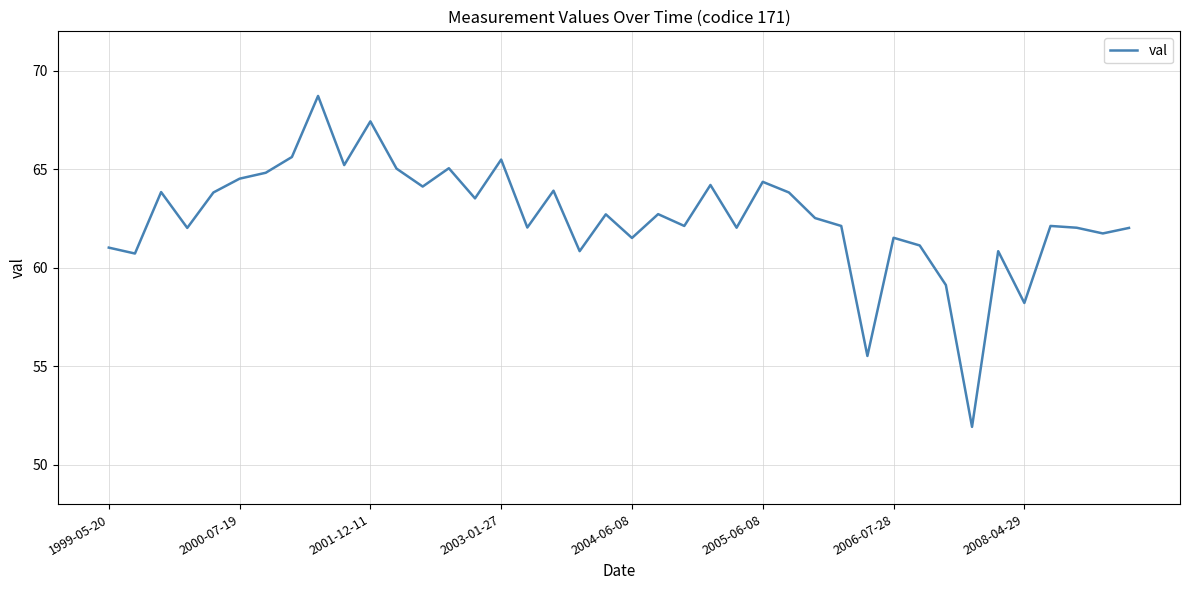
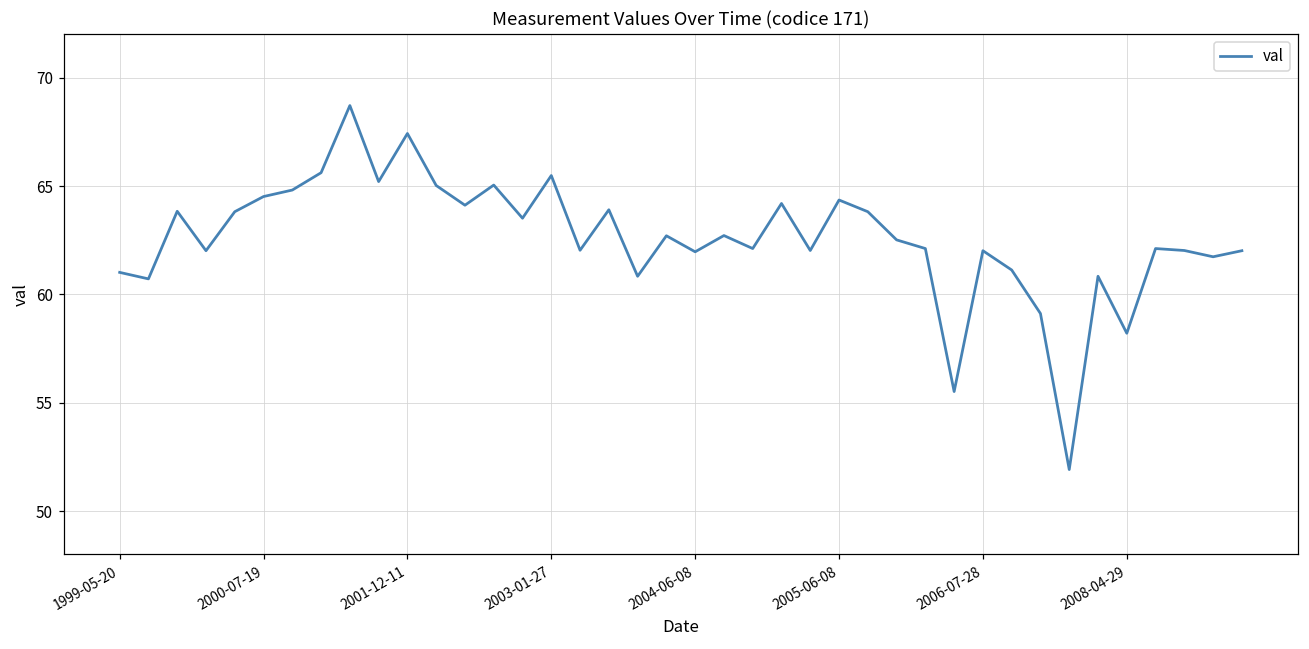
2004-06-08: 61.5 -> 62.0
2006-07-28: 61.5 -> 62.0
